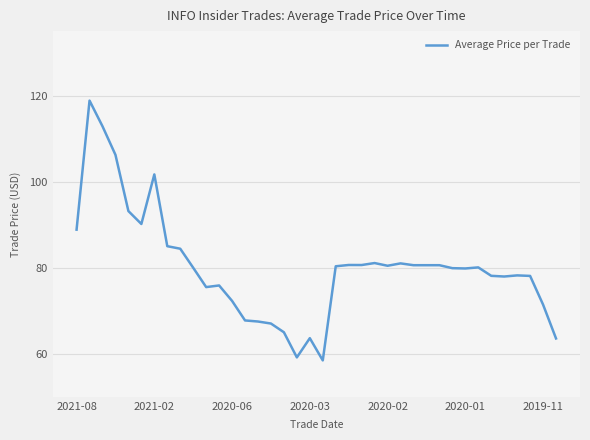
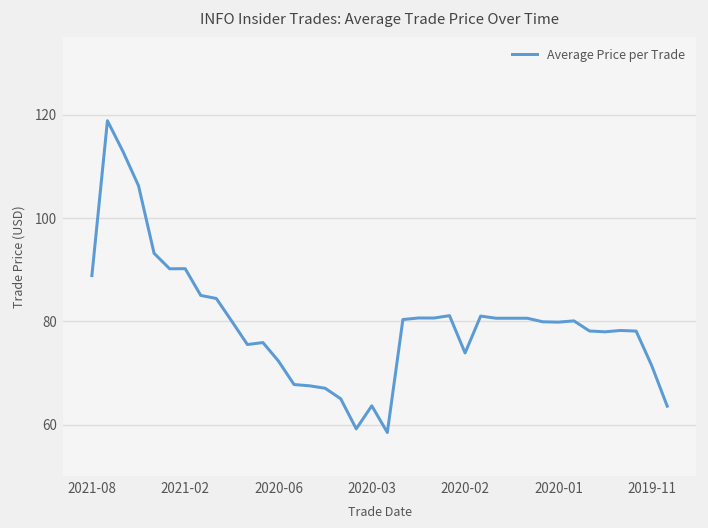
2021-02: 102 -> 90
2020-02: 80 -> 74
